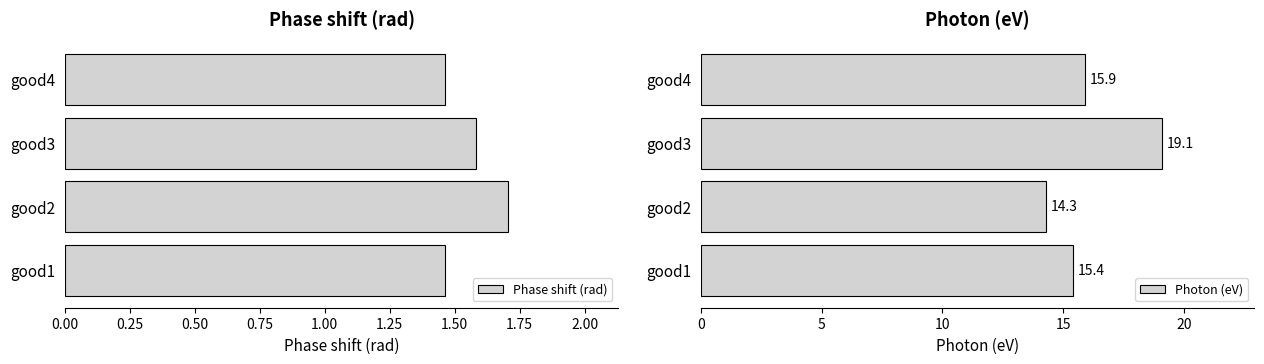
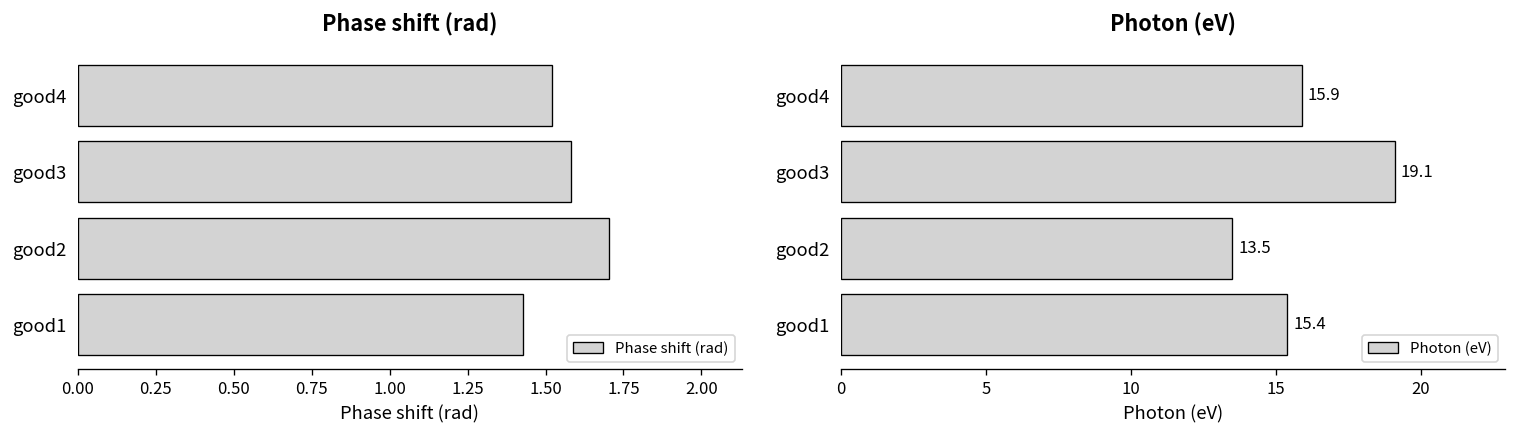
Phase shift (rad), good4: 1.46 -> 1.52
Phase shift (rad), good1: 1.46 -> 1.43
Photon (eV), good2: 14.3 -> 13.5
